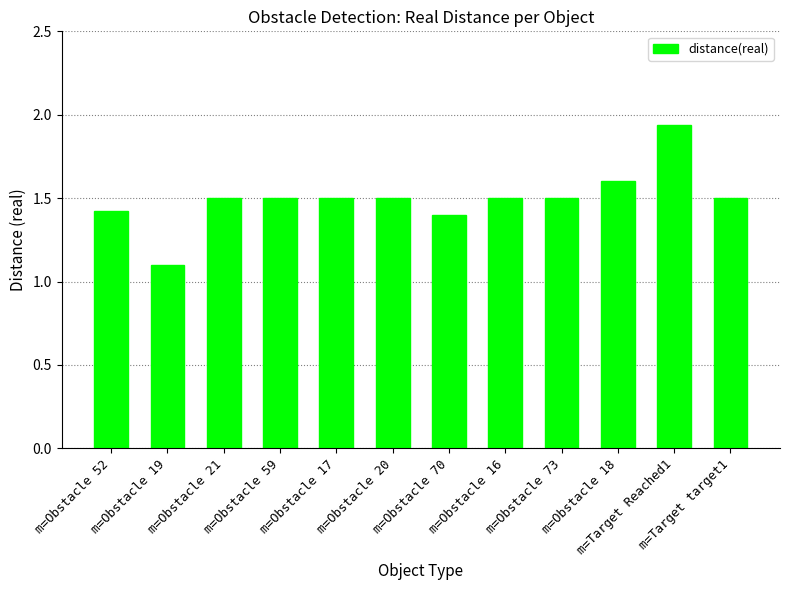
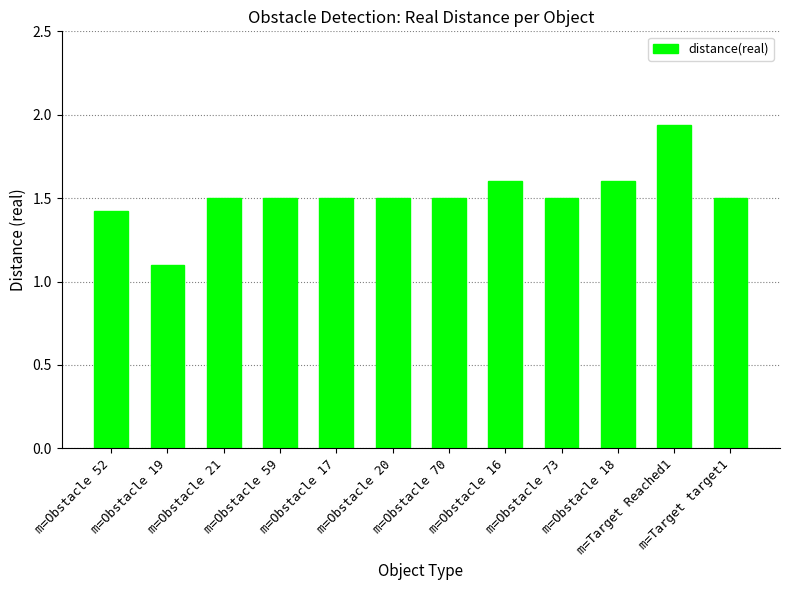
m=Obstacle 70: 1.4 -> 1.5
m=Obstacle 16: 1.5 -> 1.6
